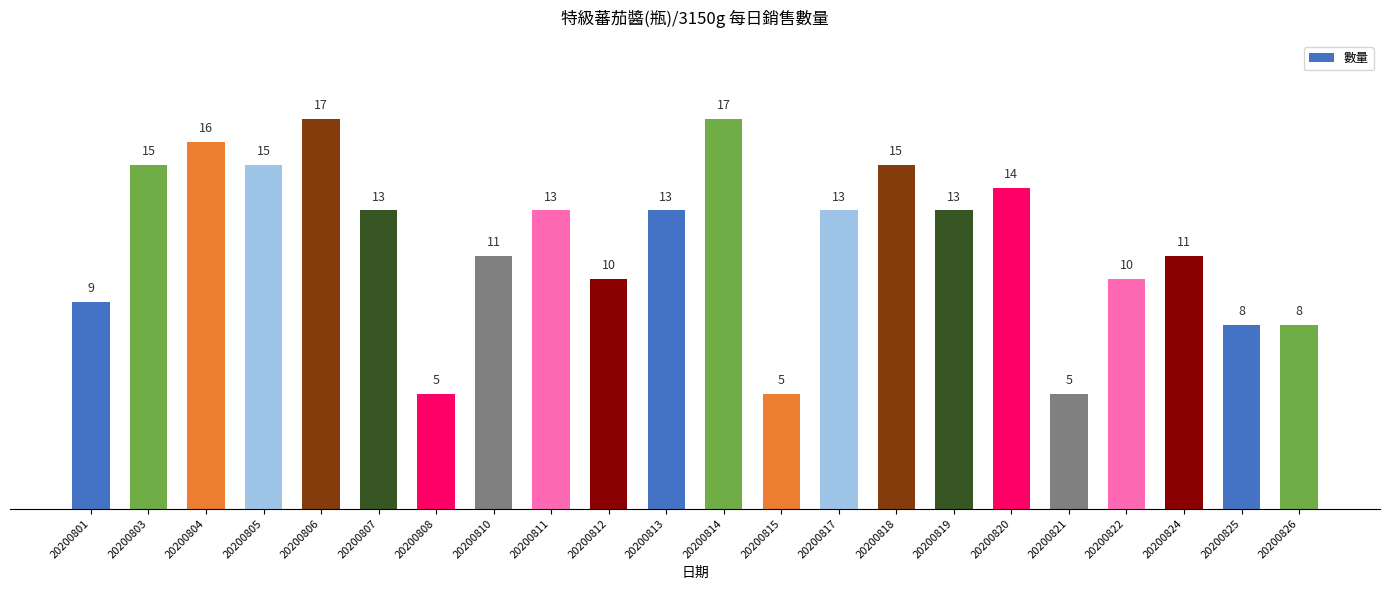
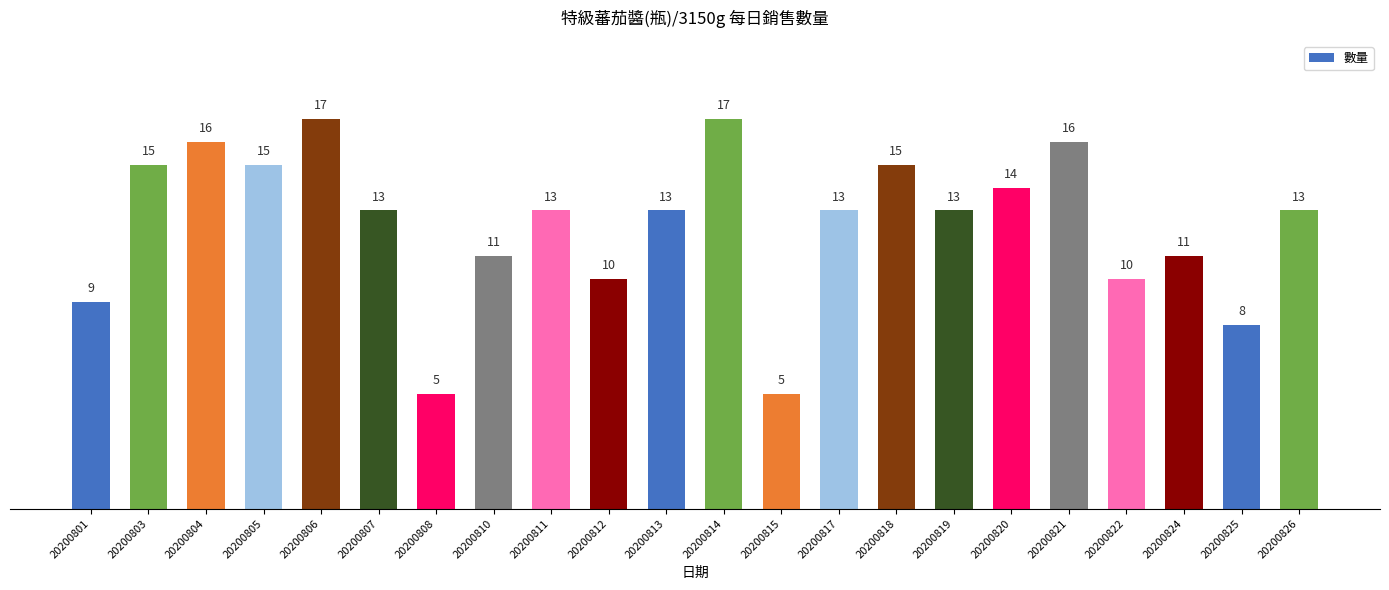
20200821: 5 -> 16
20200826: 8 -> 13
